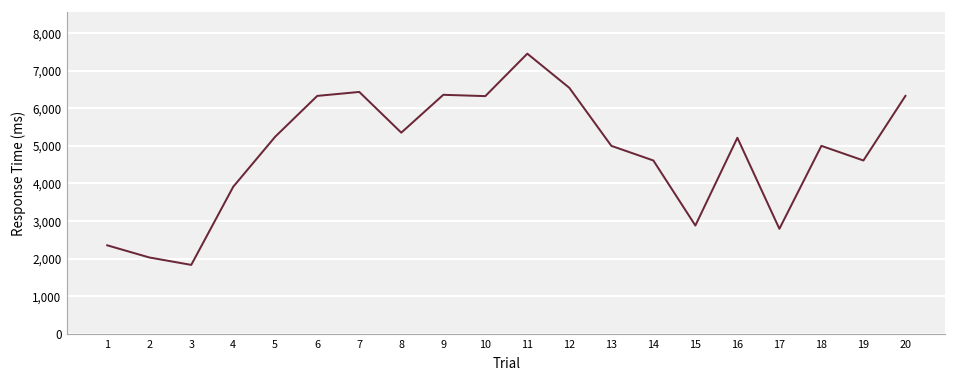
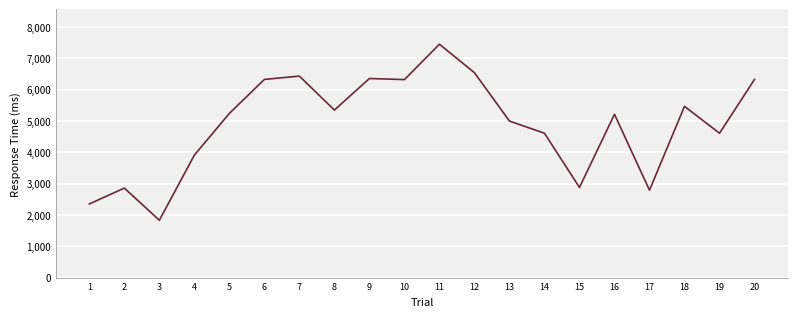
2: 2,000 -> 2,900
18: 5,000 -> 5,500
